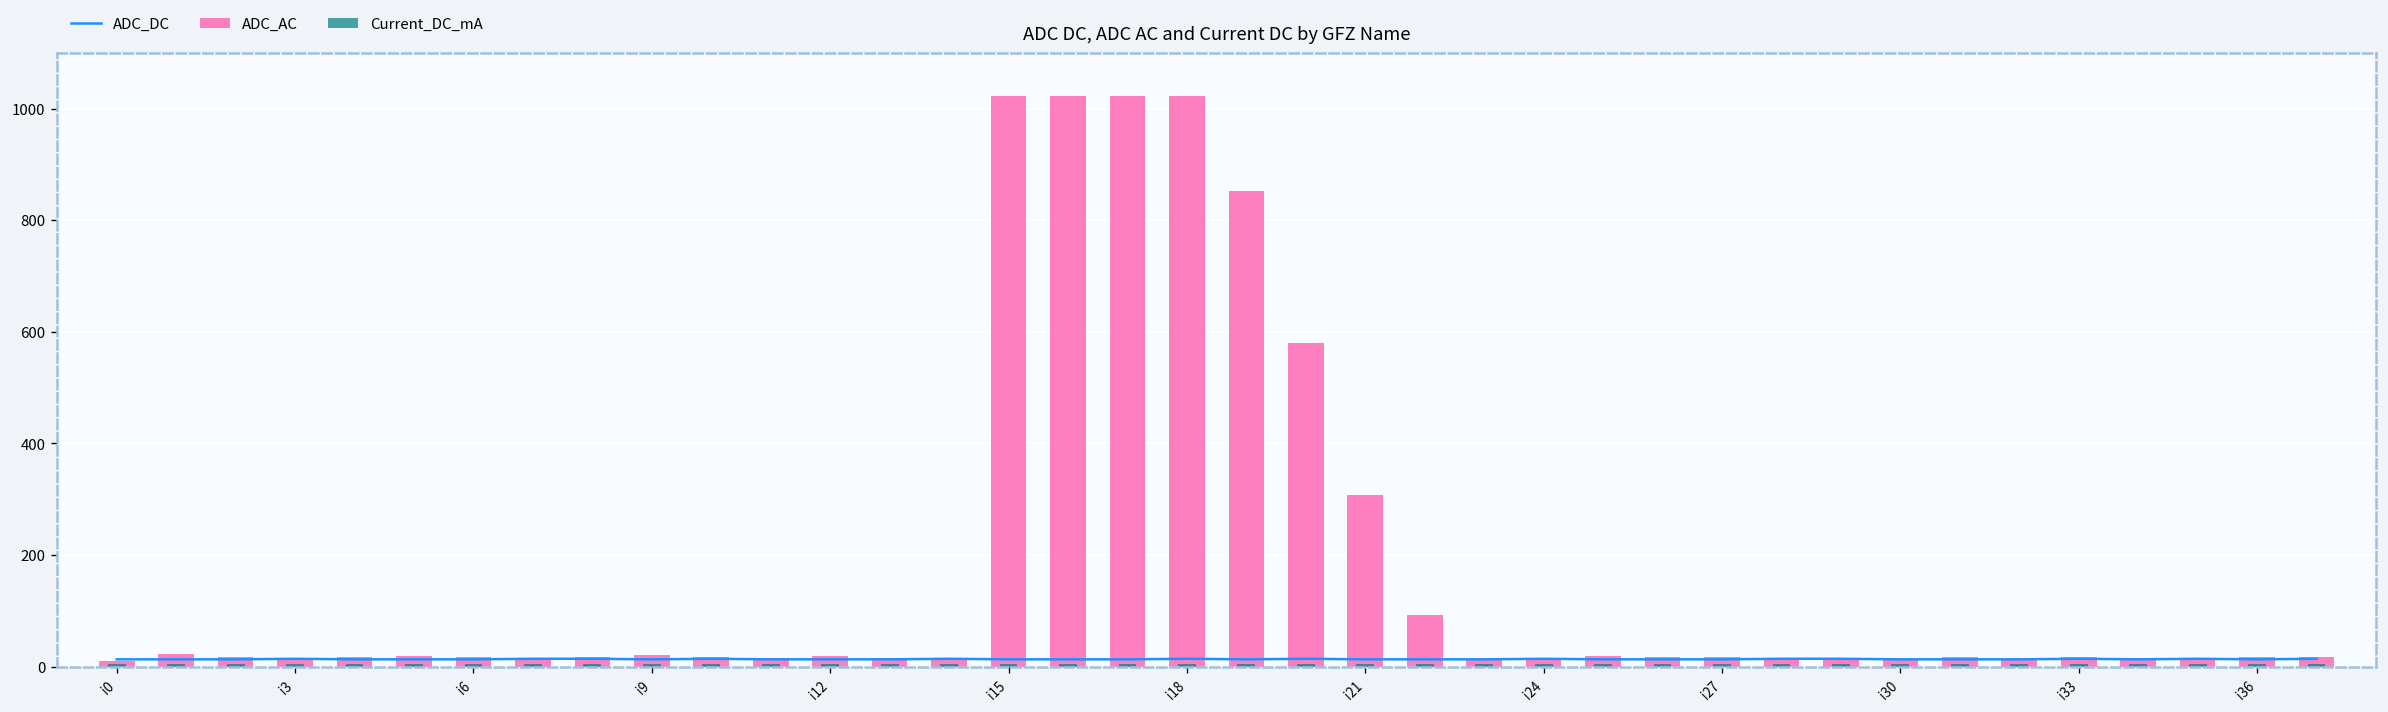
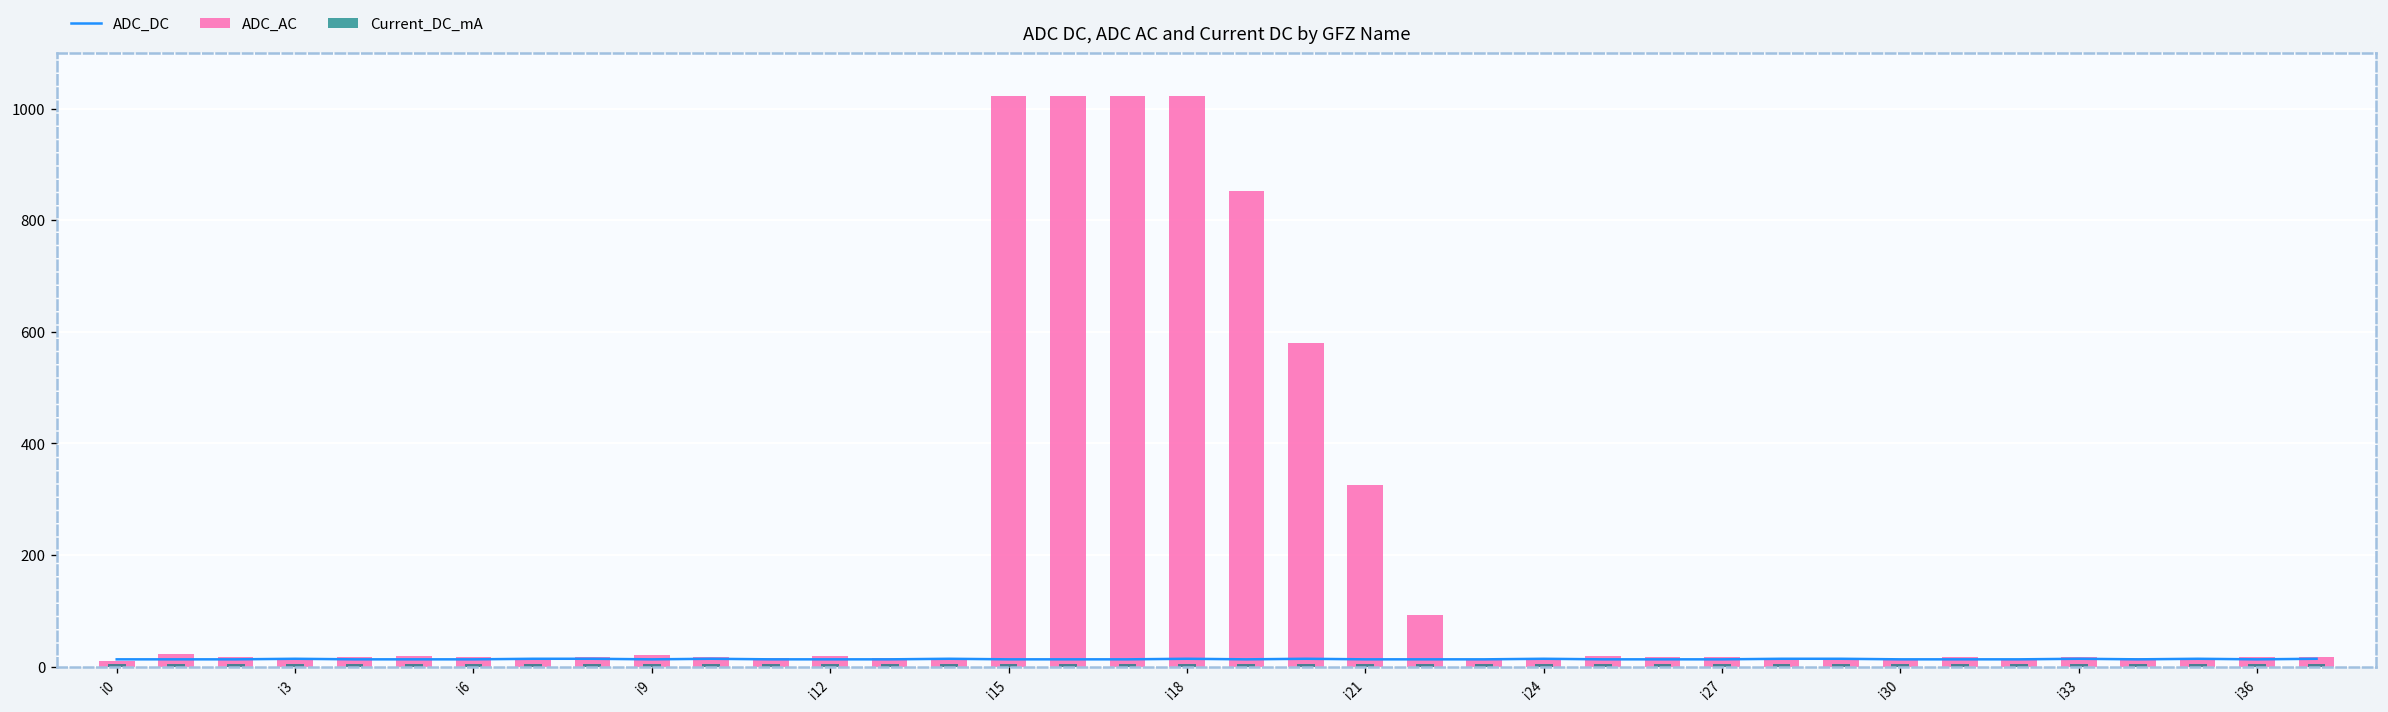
ADC_AC, i21: 310 -> 330
